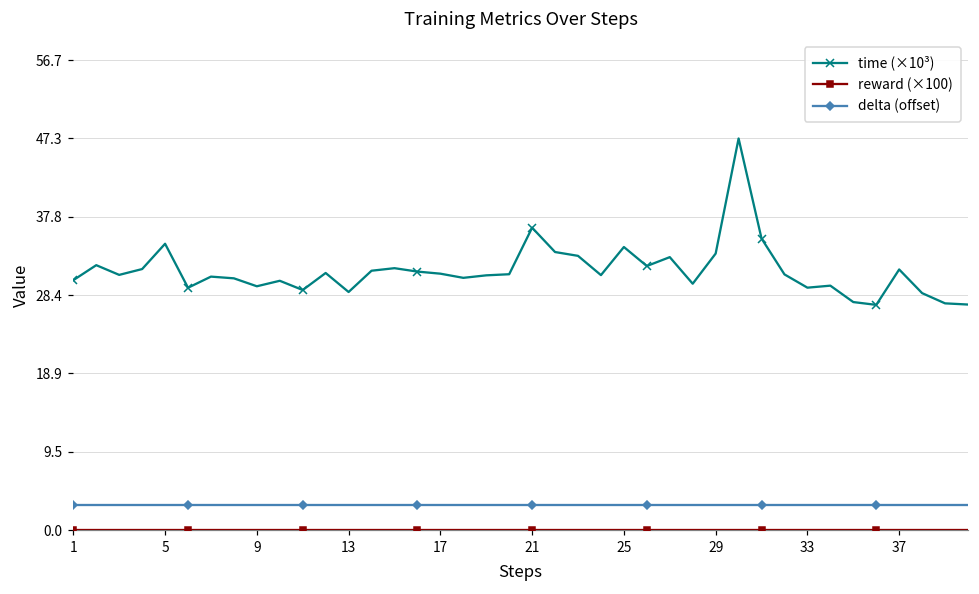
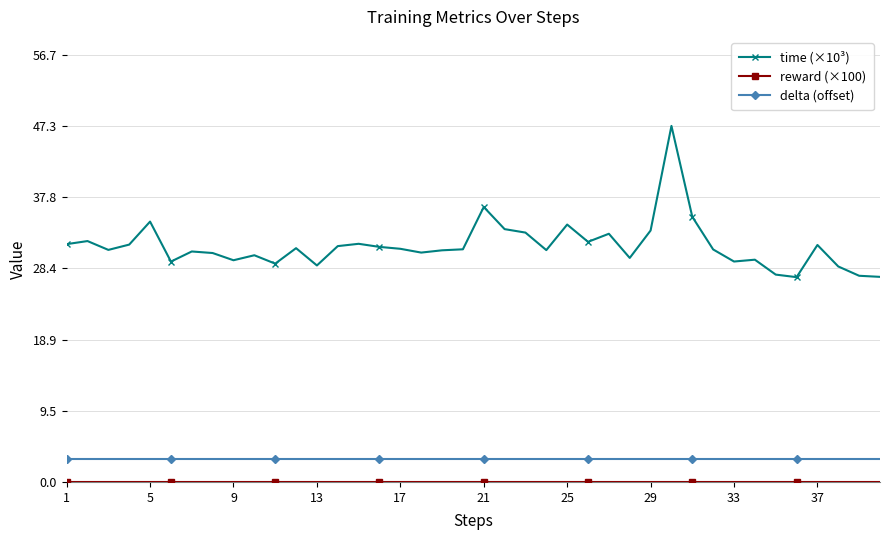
time (×10³), 1: 30 -> 32
